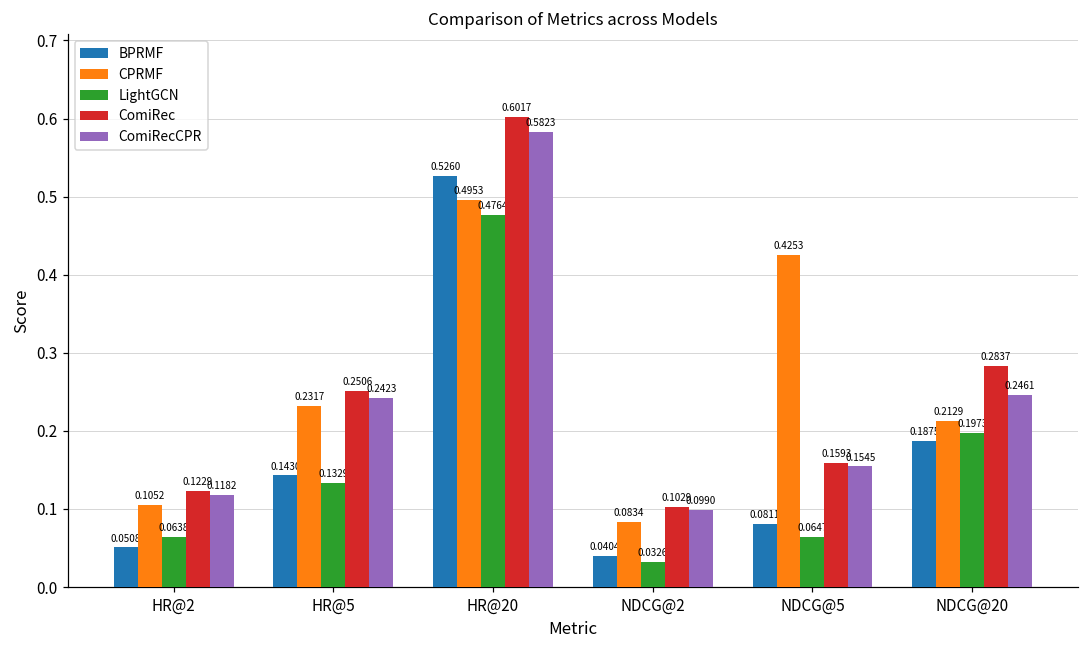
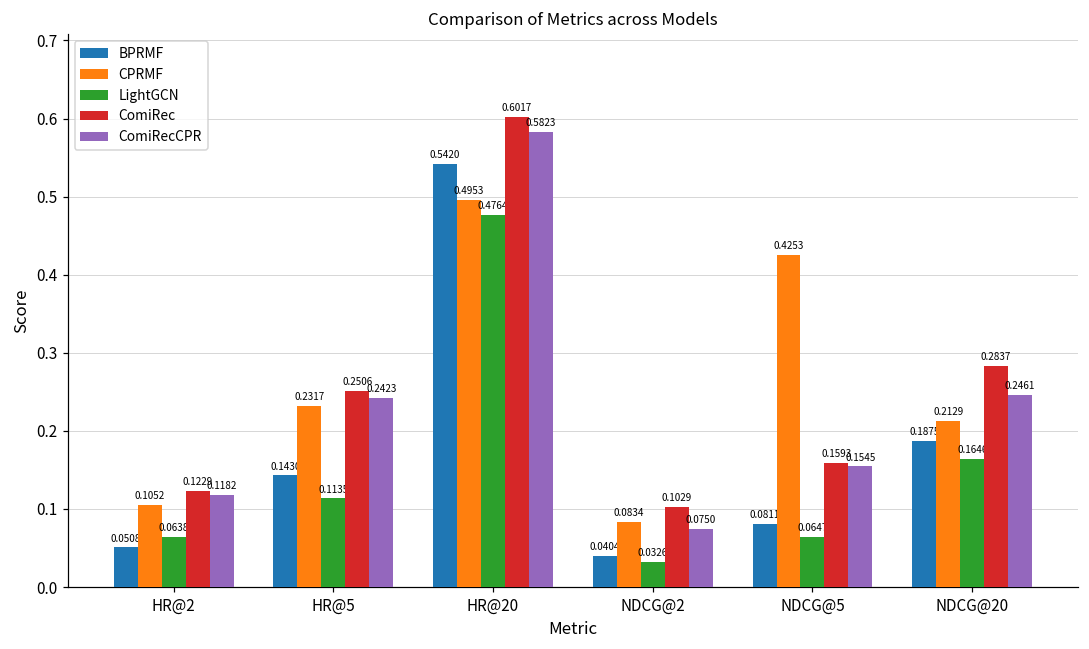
LightGCN, HR@5: 0.1329 -> 0.1135
BPRMF, HR@20: 0.5260 -> 0.5420
ComiRecCPR, NDCG@2: 0.0990 -> 0.0750
LightGCN, NDCG@20: 0.1973 -> 0.1646
